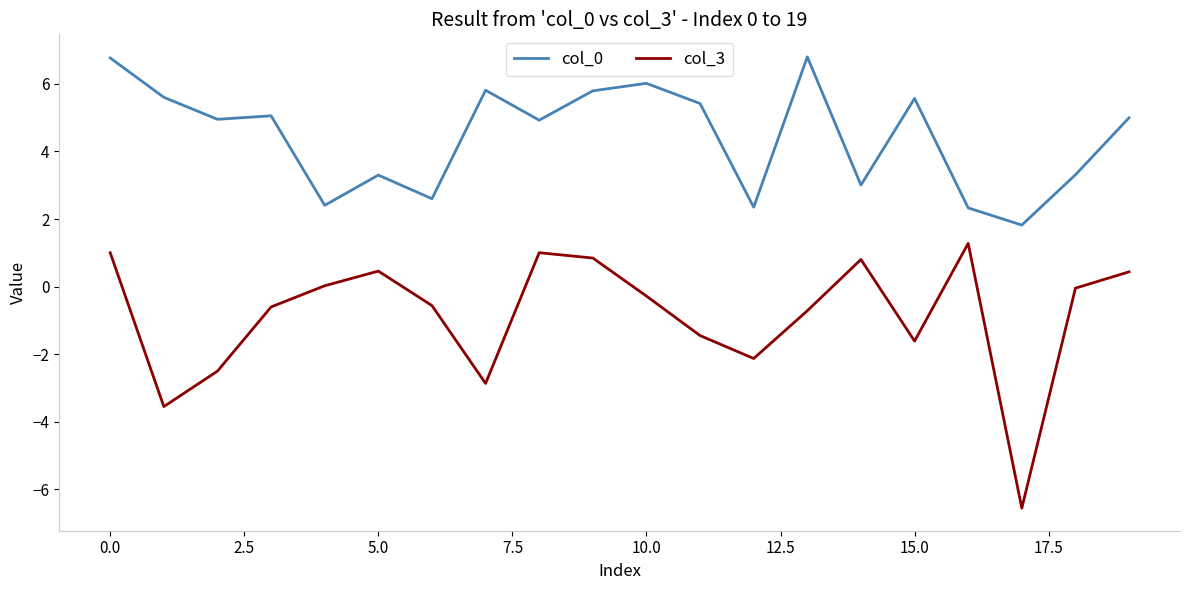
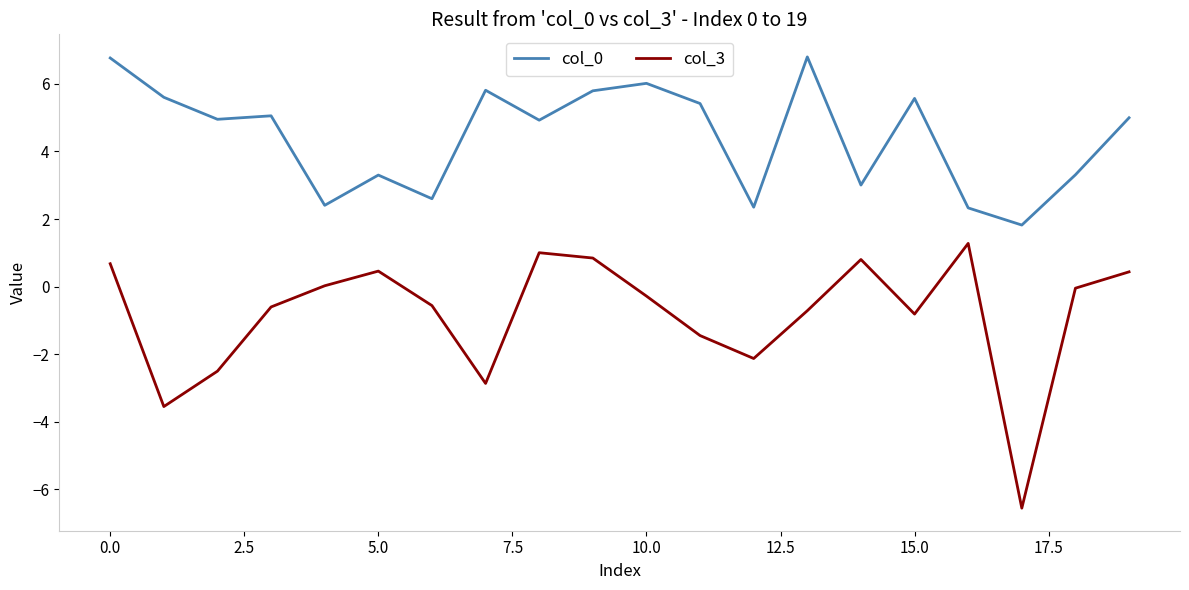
col_3, 0.0: 1.0 -> 0.7
col_3, 15.0: -1.6 -> -0.8
